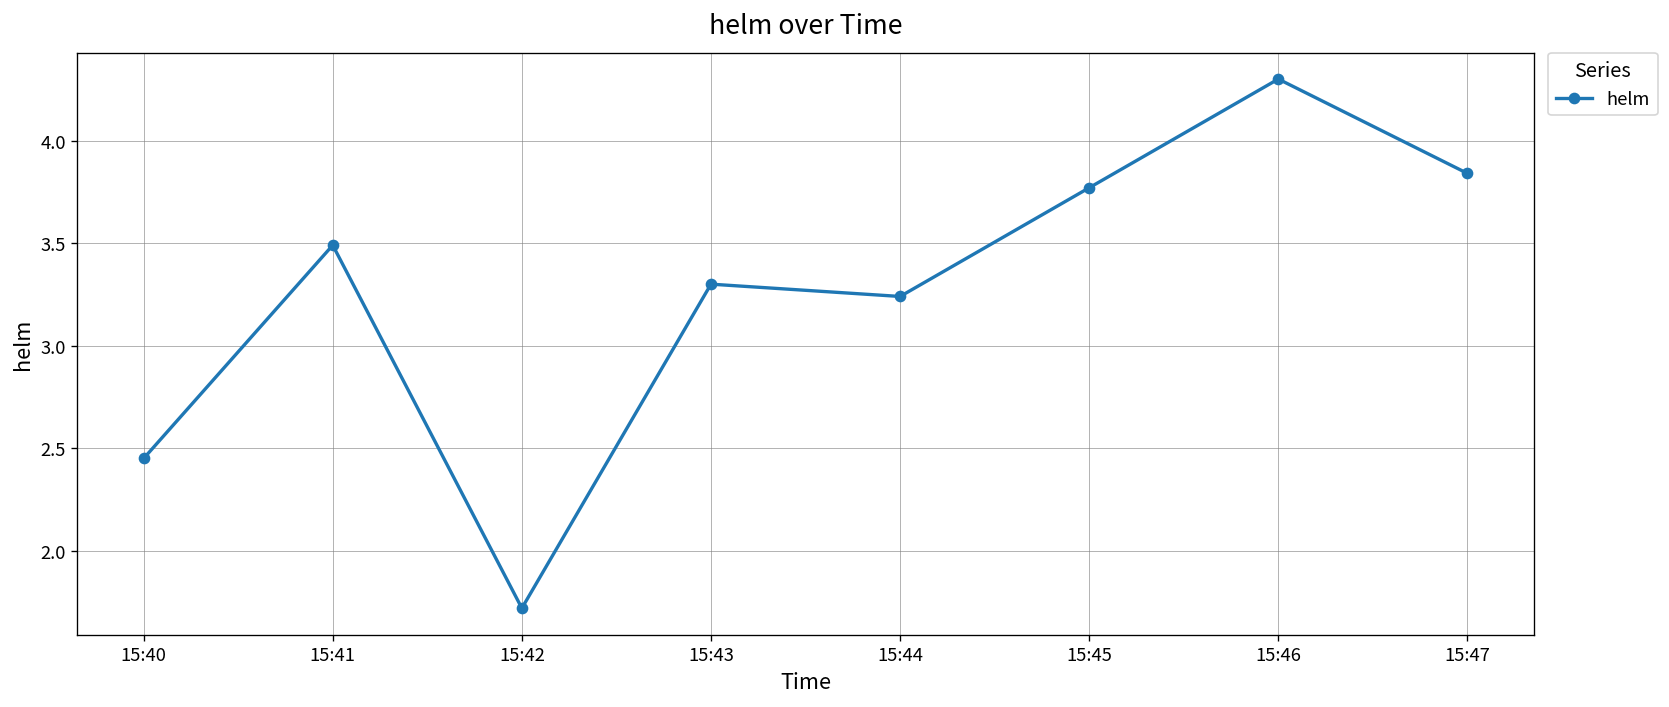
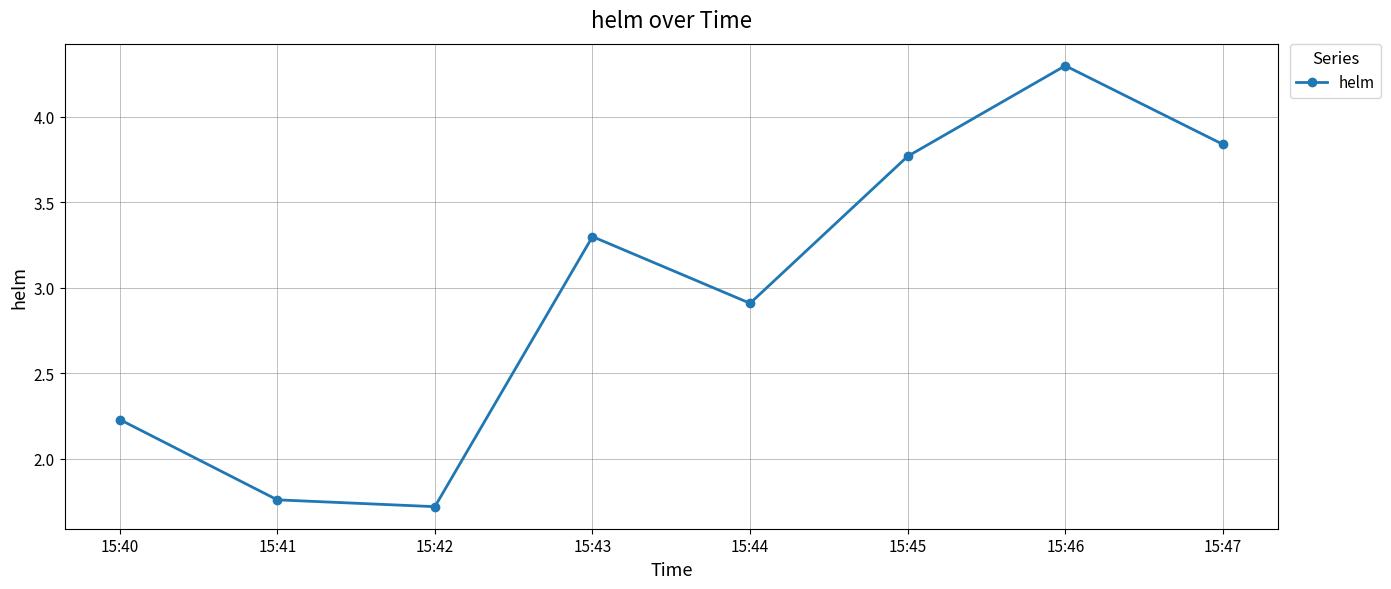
15:40: 2.45 -> 2.23
15:41: 3.49 -> 1.76
15:44: 3.24 -> 2.91
